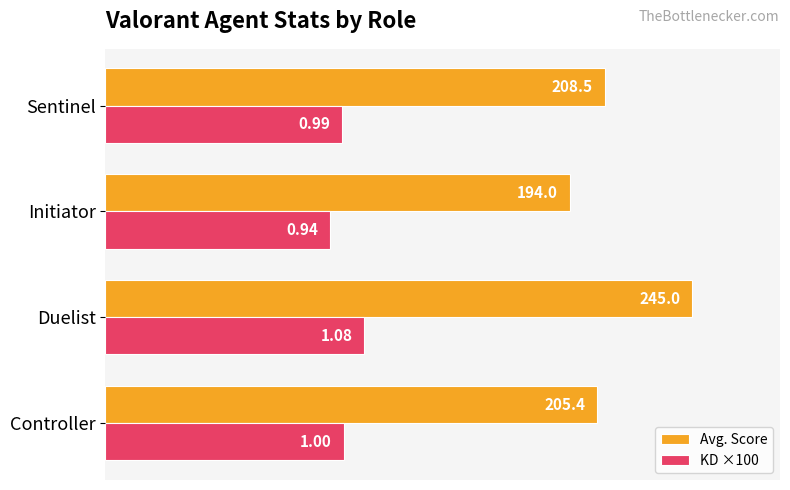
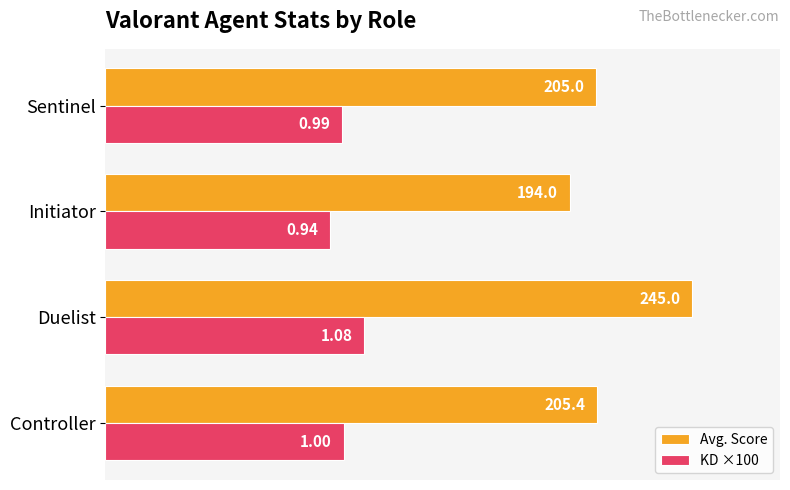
Avg. Score, Sentinel: 208.5 -> 205.0
